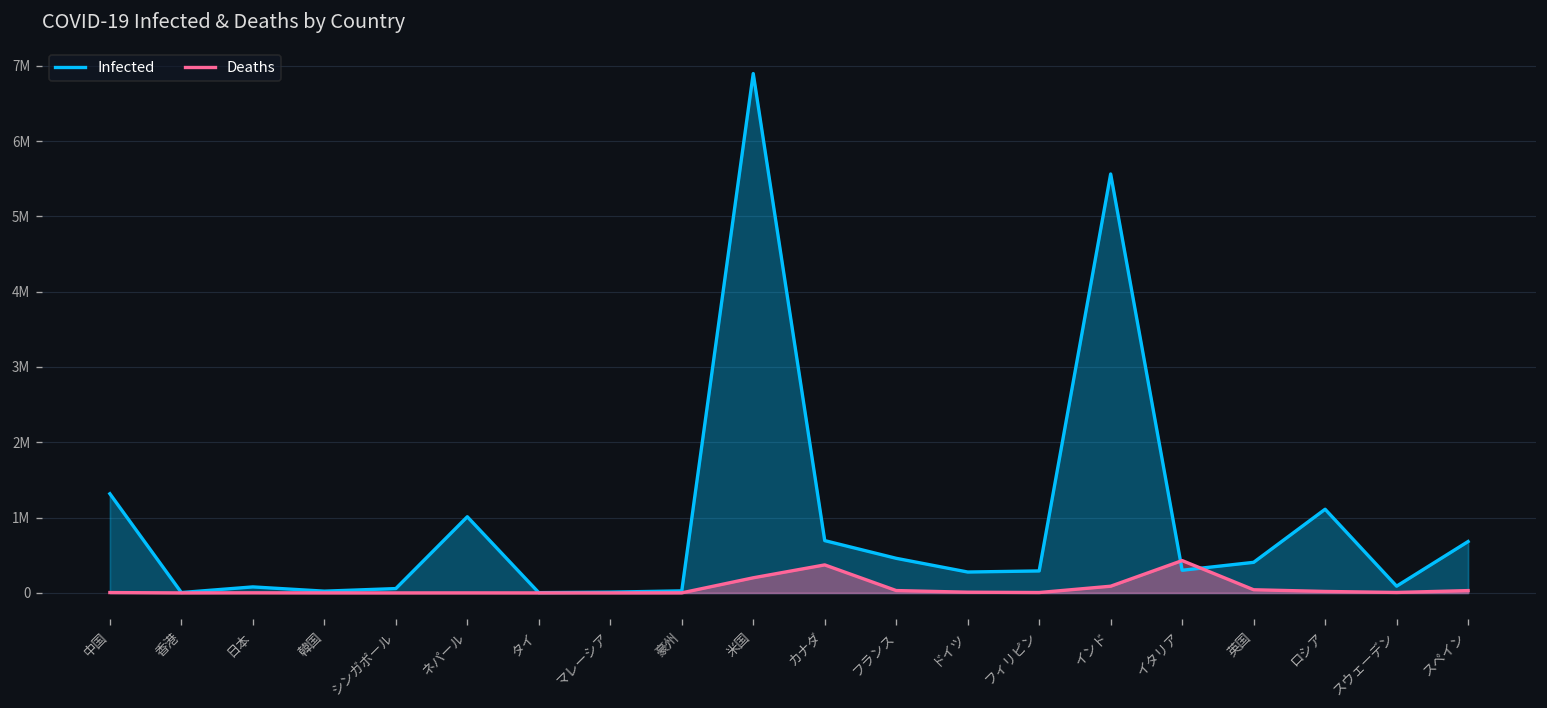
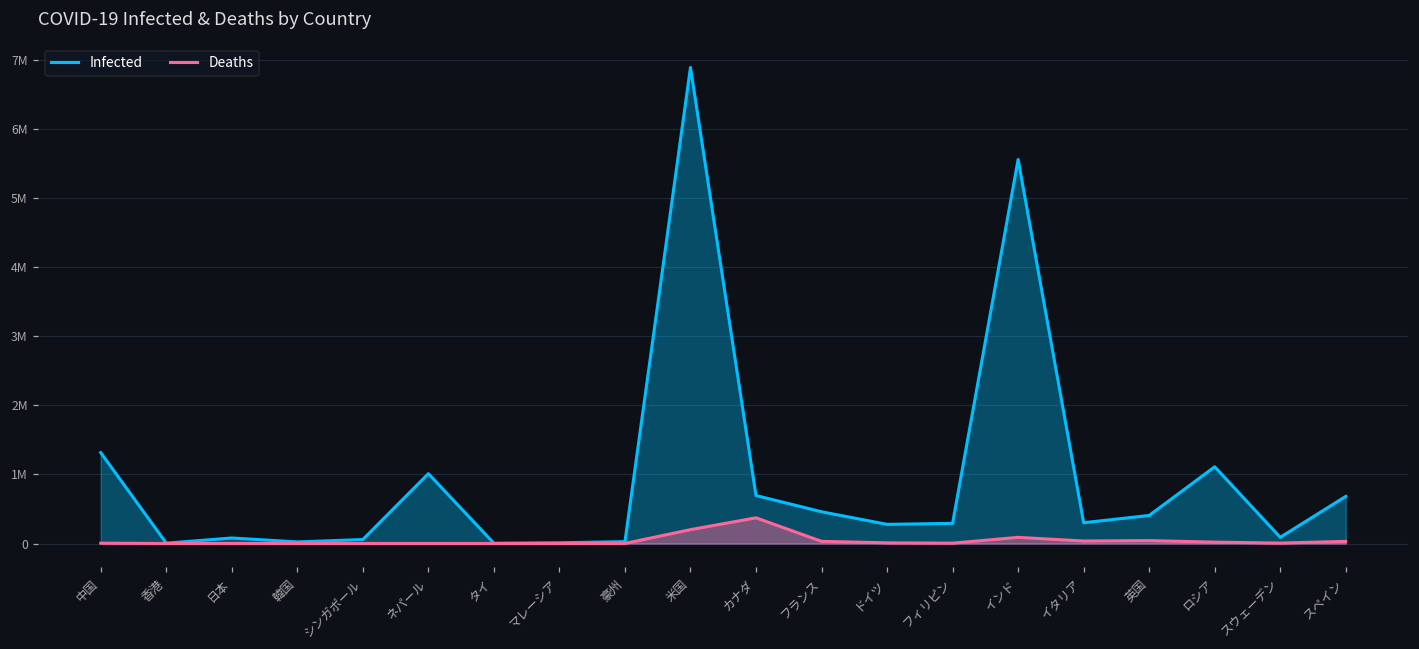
Deaths, イタリア: 400000 -> 0
